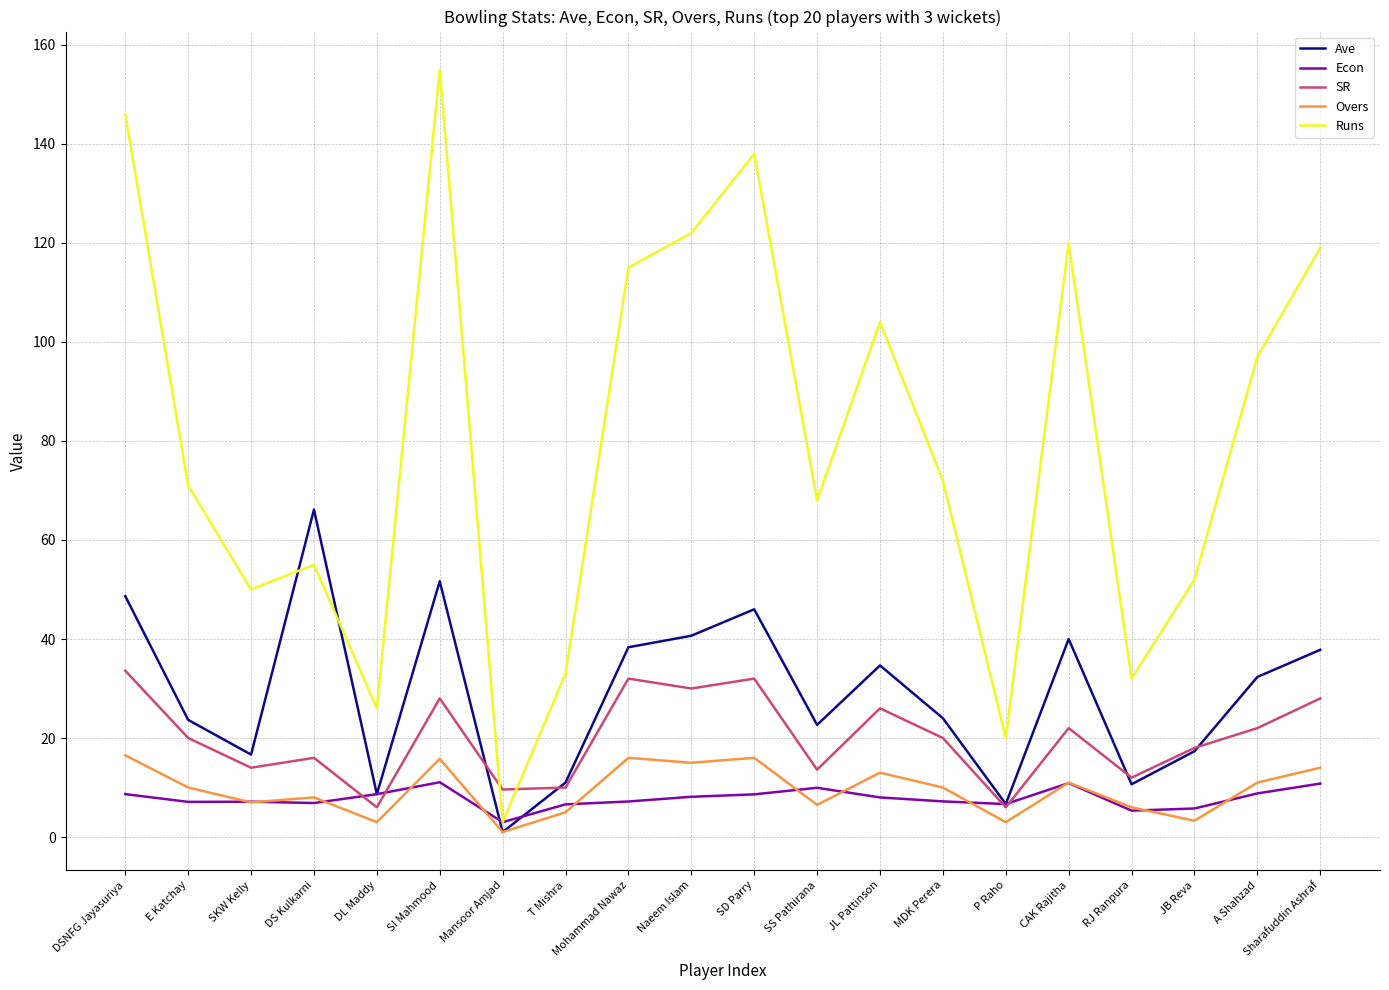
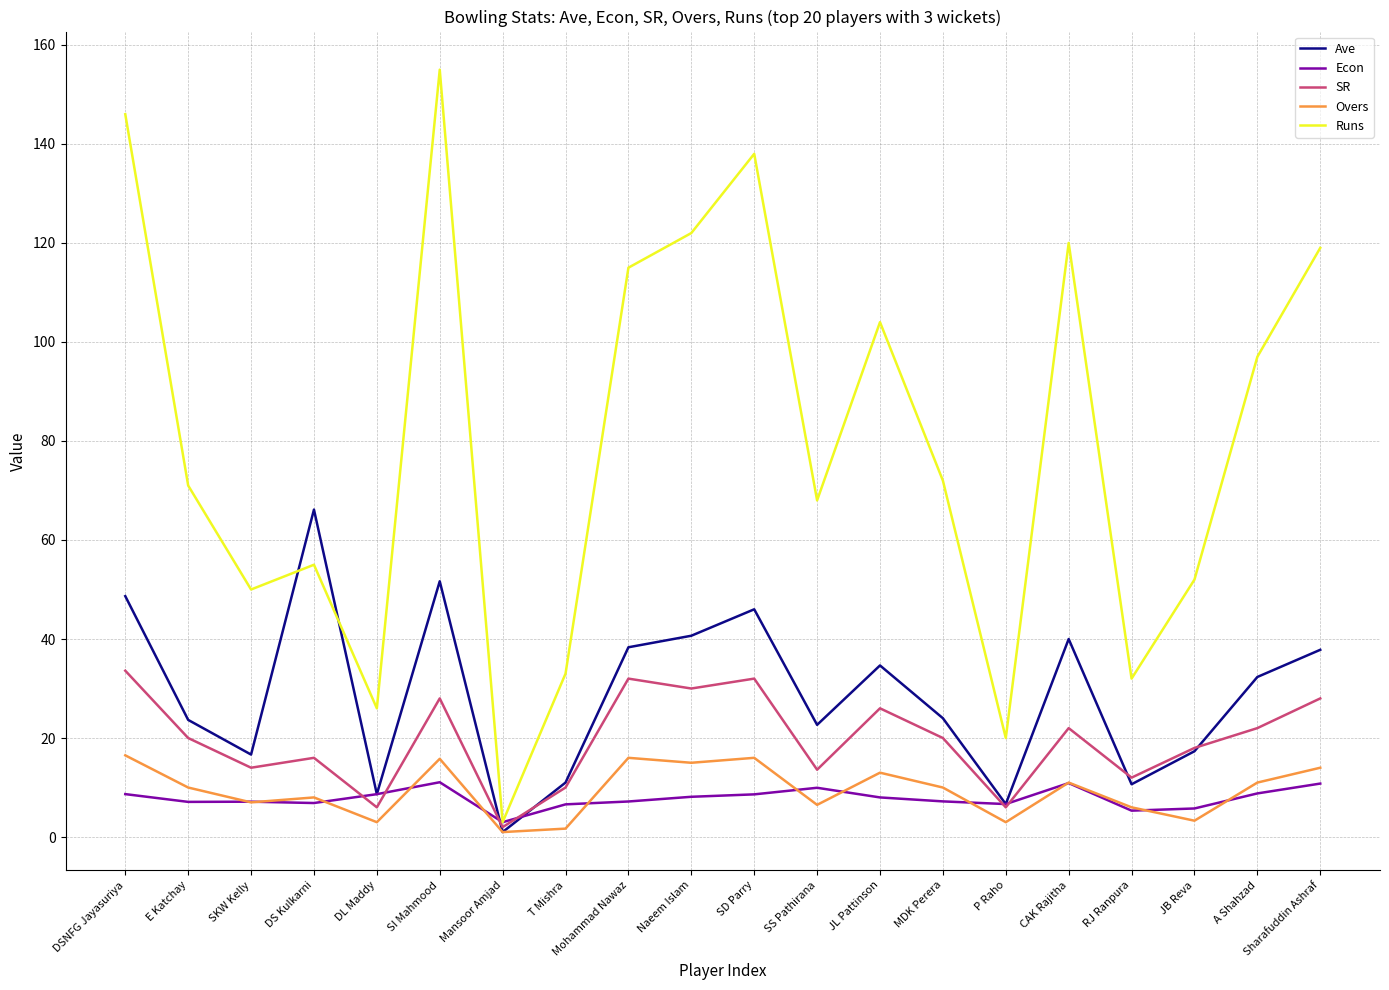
SR, Mansoor Amjad: 10 -> 2
Overs, T Mishra: 5 -> 2
